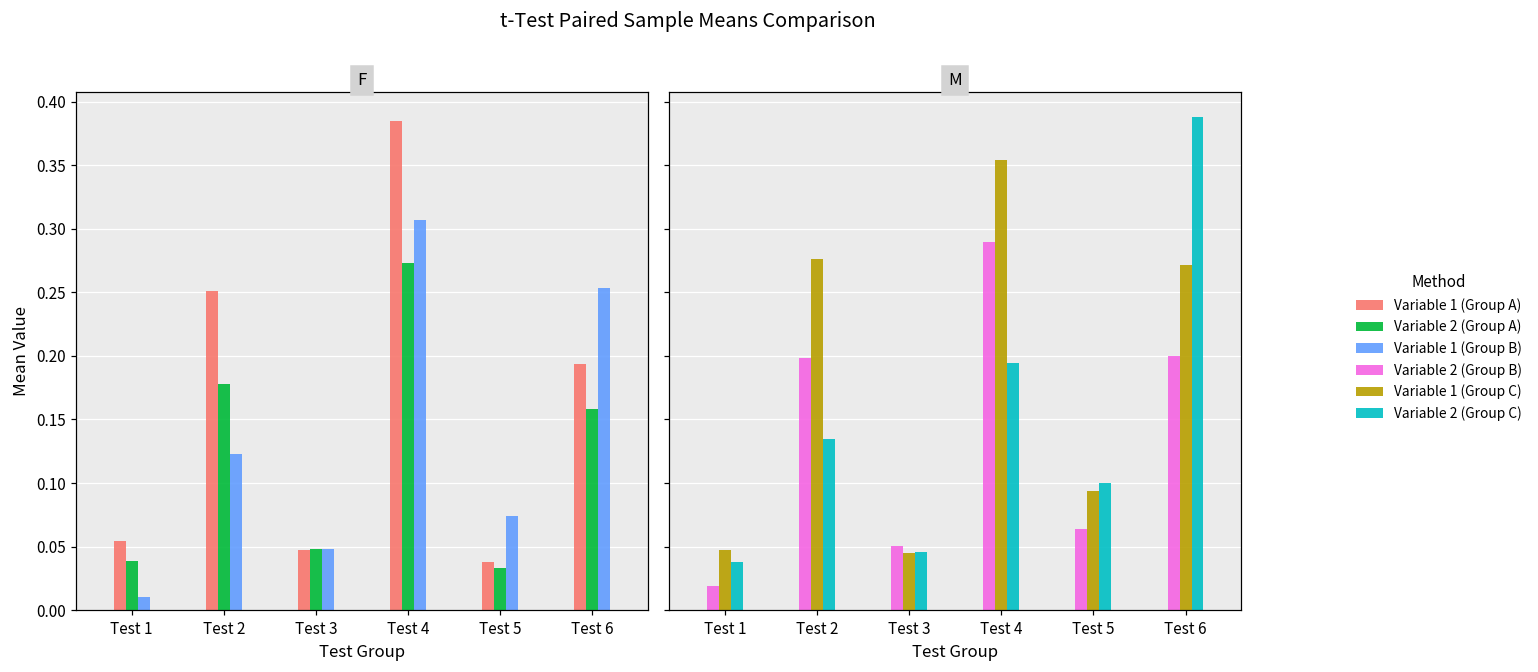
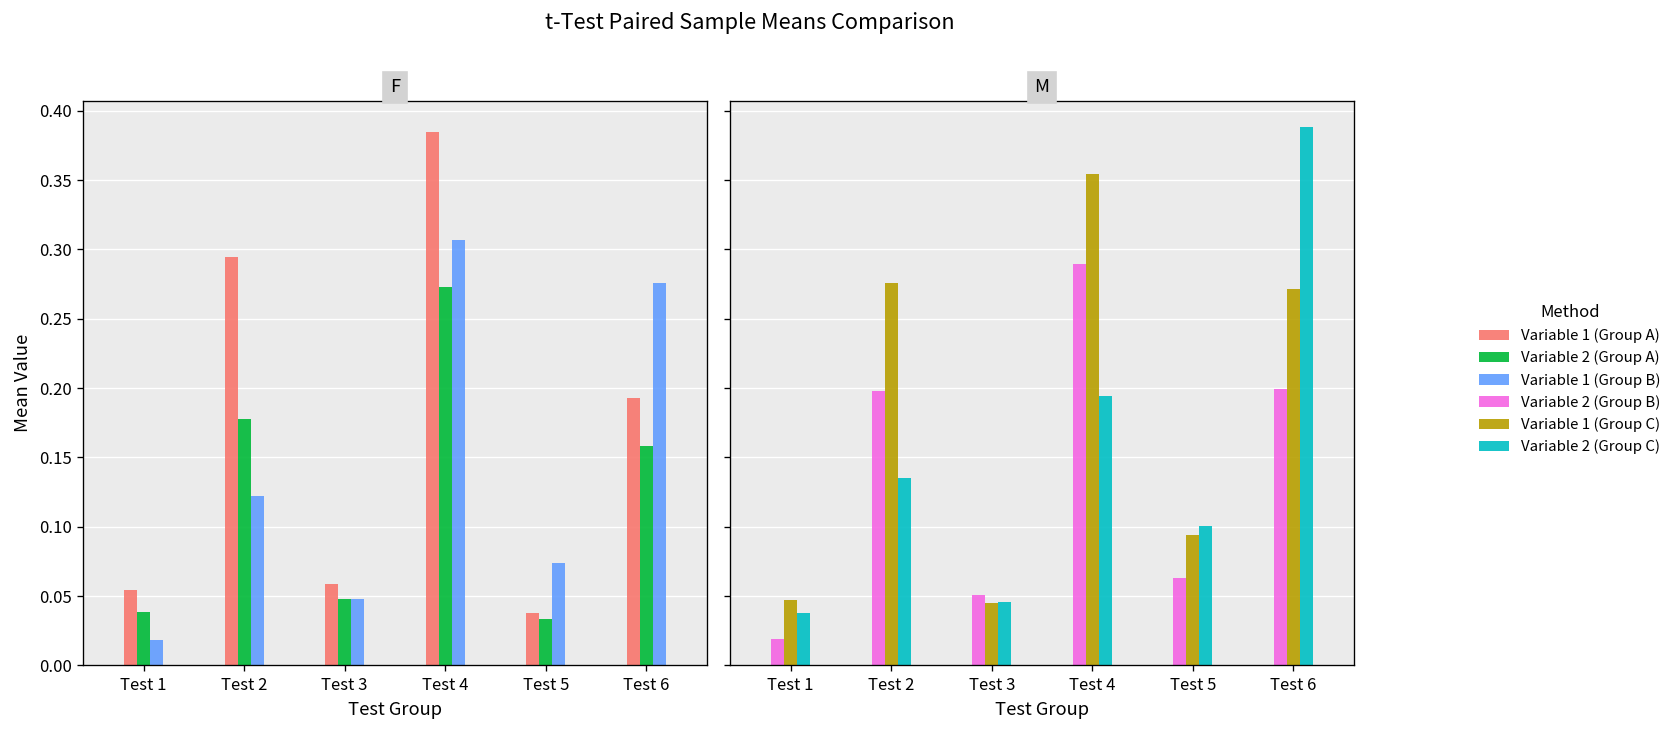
F, Variable 1 (Group B), Test 1: 0.010 -> 0.018
F, Variable 1 (Group A), Test 2: 0.251 -> 0.294
F, Variable 1 (Group A), Test 3: 0.048 -> 0.059
F, Variable 1 (Group B), Test 6: 0.254 -> 0.276
